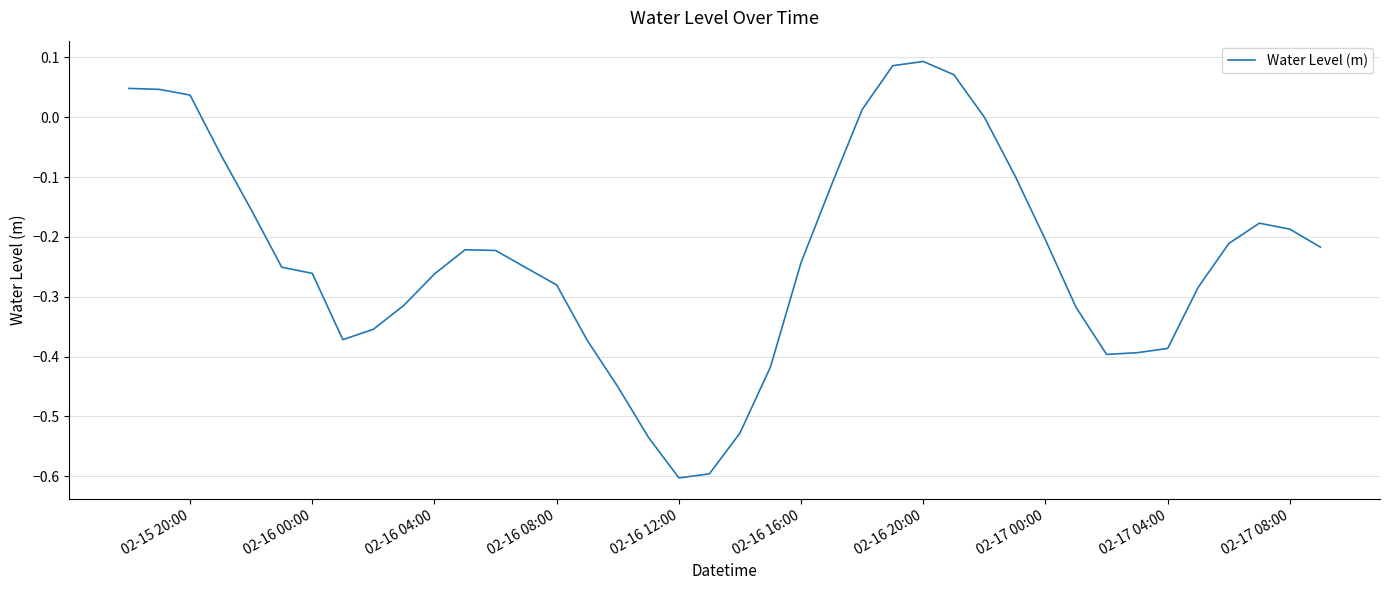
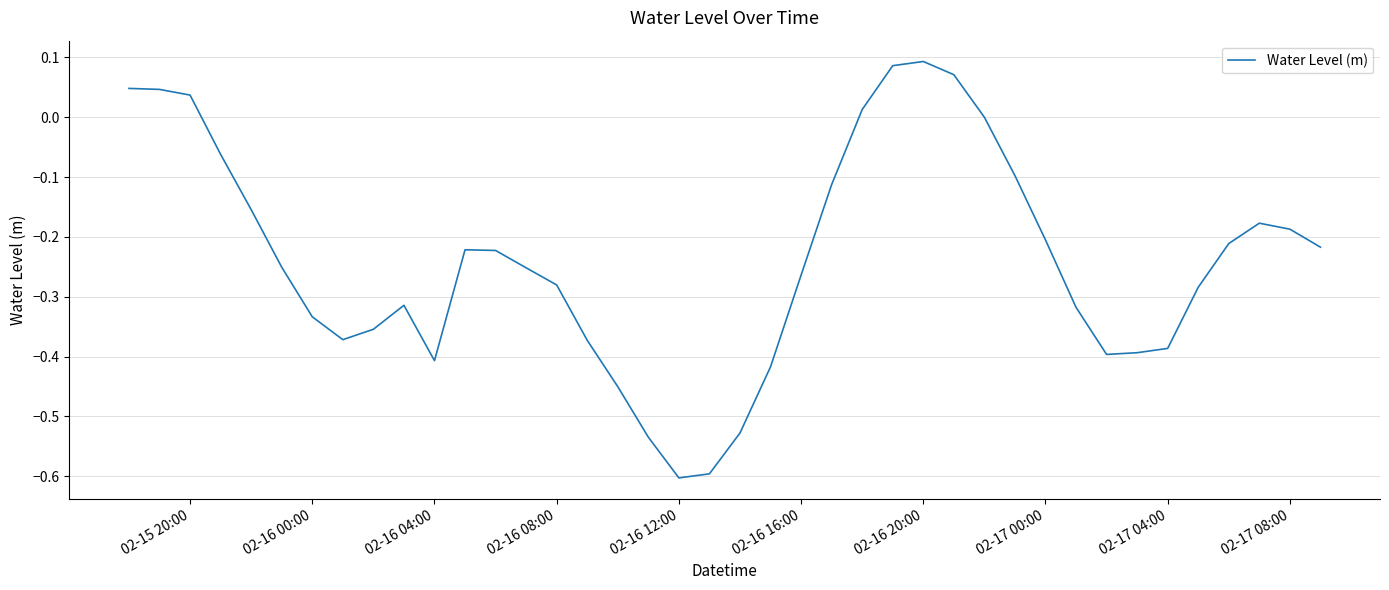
02-16 00:00: -0.26 -> -0.33
02-16 04:00: -0.26 -> -0.41
02-16 16:00: -0.24 -> -0.26
